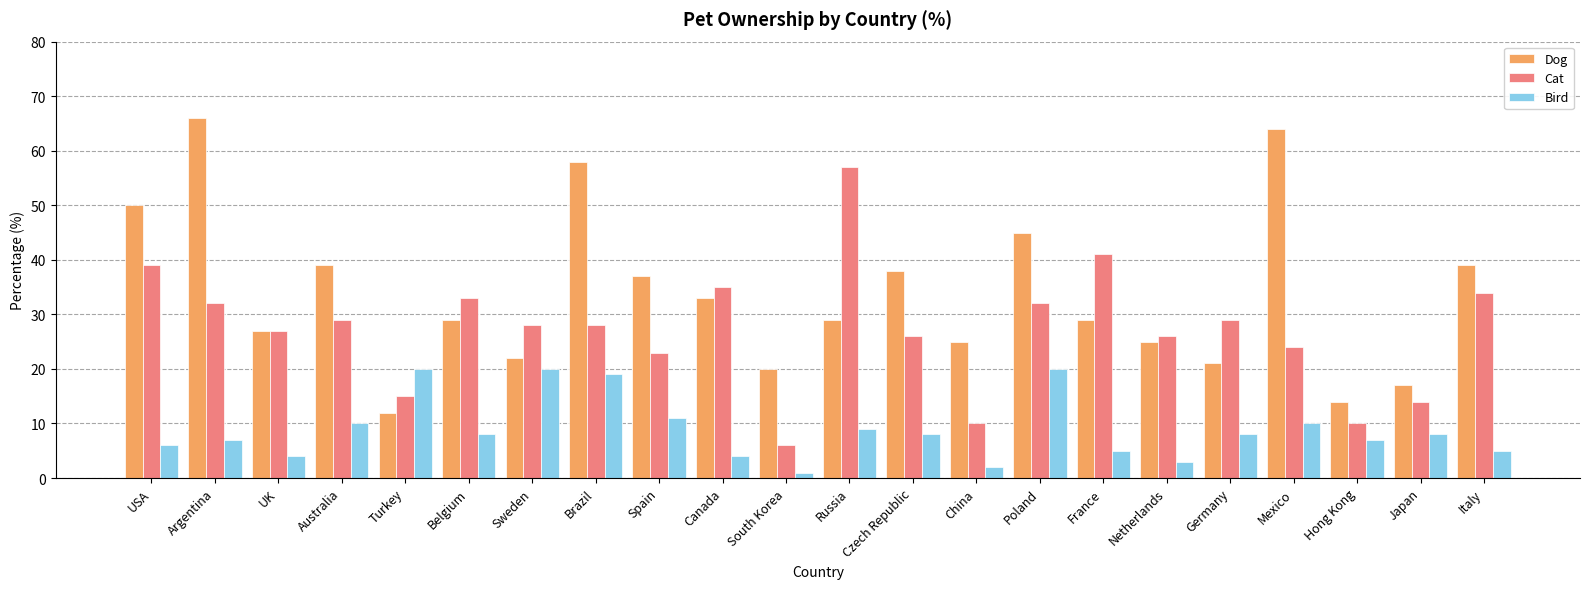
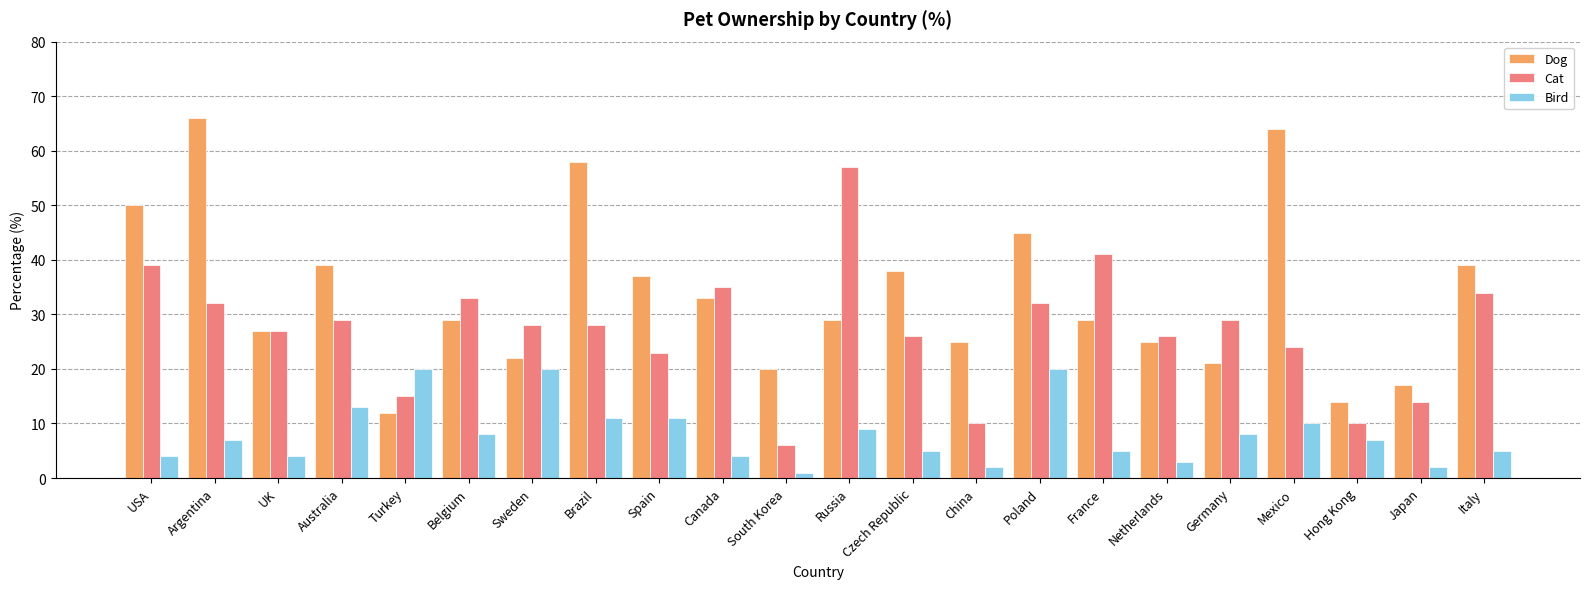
Bird, USA: 6 -> 4
Bird, Australia: 10 -> 13
Bird, Brazil: 19 -> 11
Bird, Czech Republic: 8 -> 5
Bird, Japan: 8 -> 2
